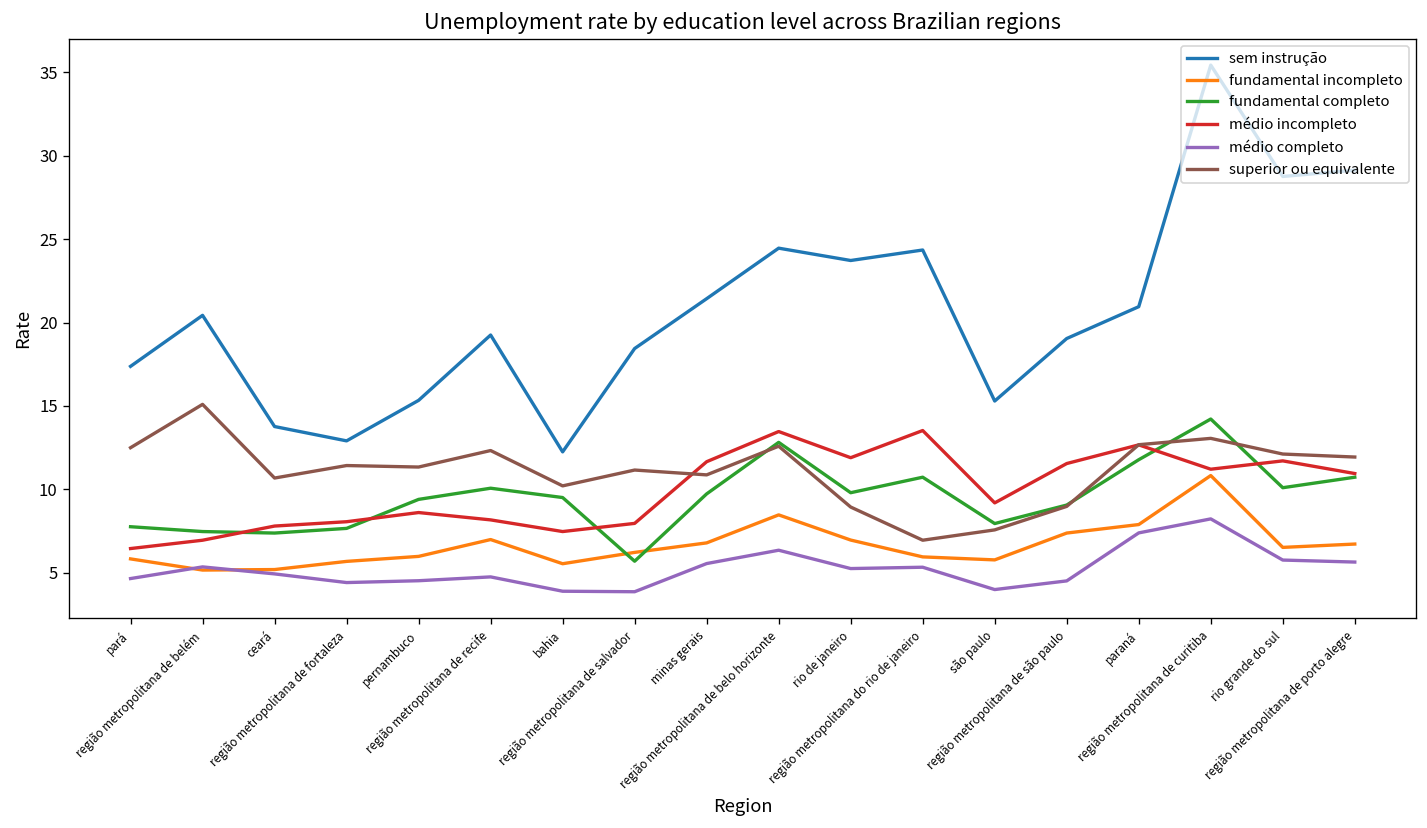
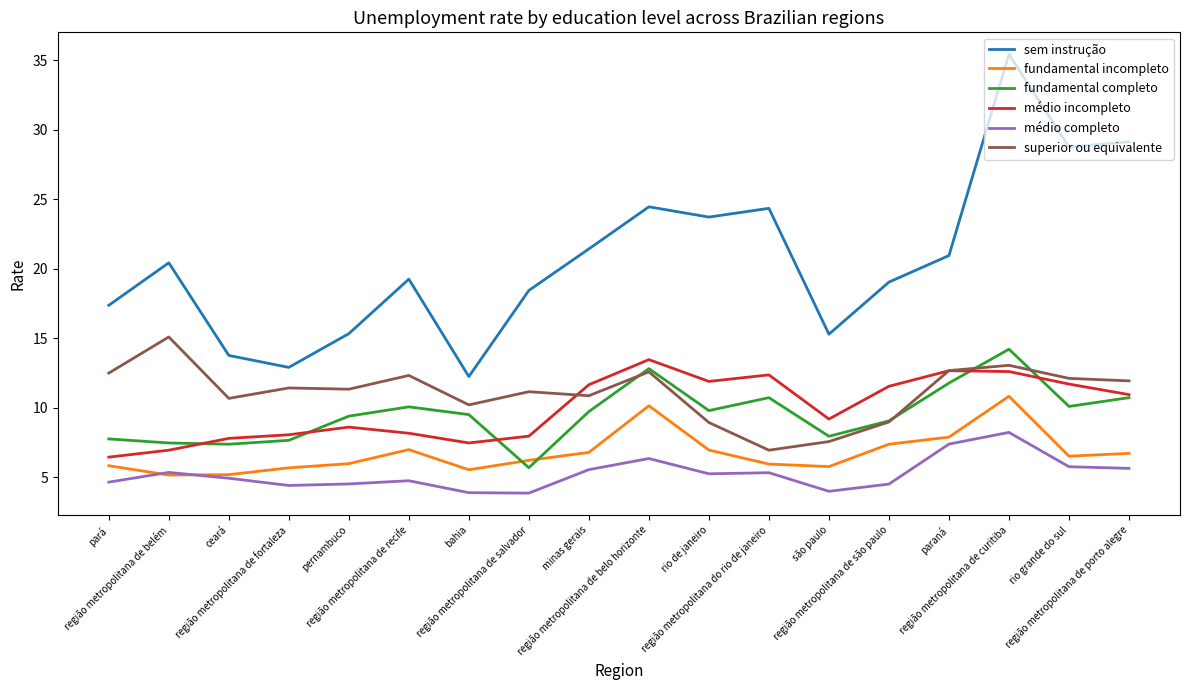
fundamental incompleto, região metropolitana de belo horizonte: 8.5 -> 10.1
médio incompleto, região metropolitana do rio de janeiro: 13.5 -> 12.4
médio incompleto, região metropolitana de curitiba: 11.2 -> 12.6
